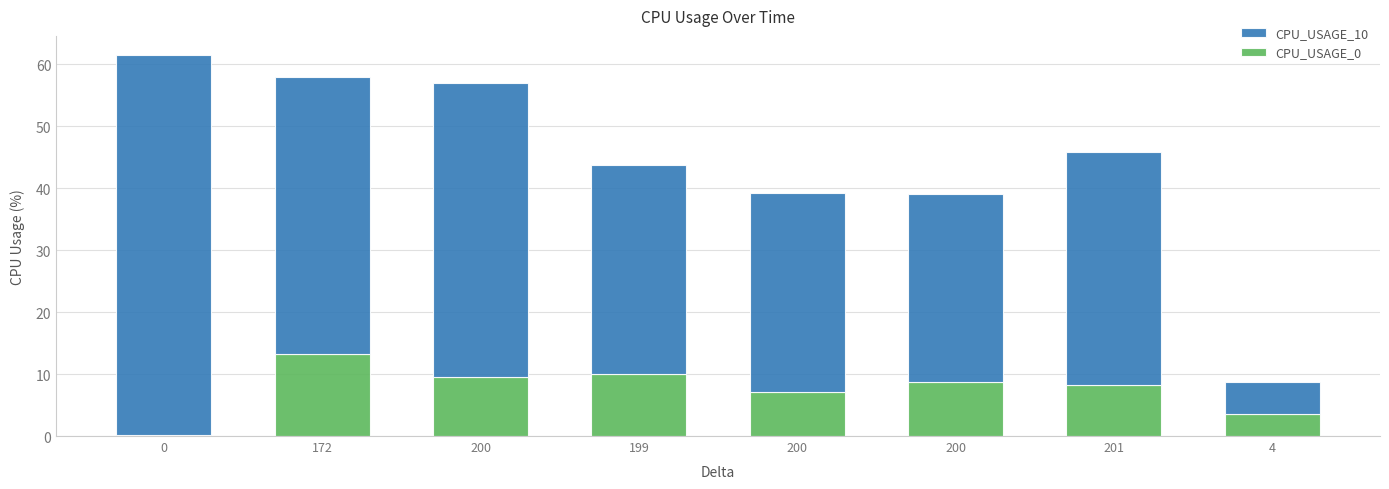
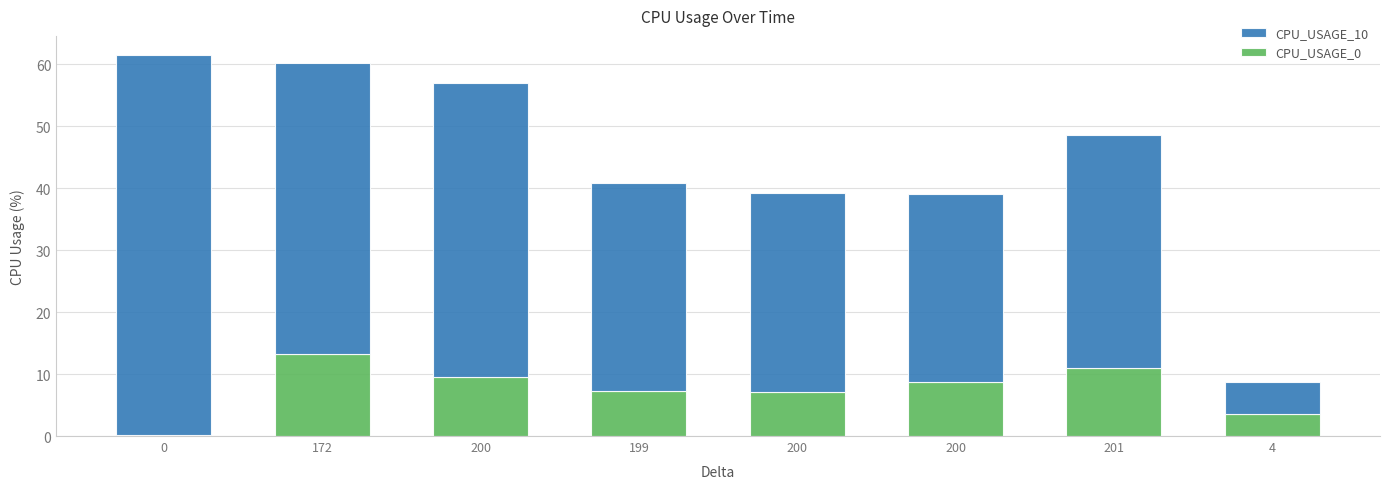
CPU_USAGE_10, 172: 45 -> 47
CPU_USAGE_0, 199: 10 -> 7
CPU_USAGE_0, 201: 8 -> 11
